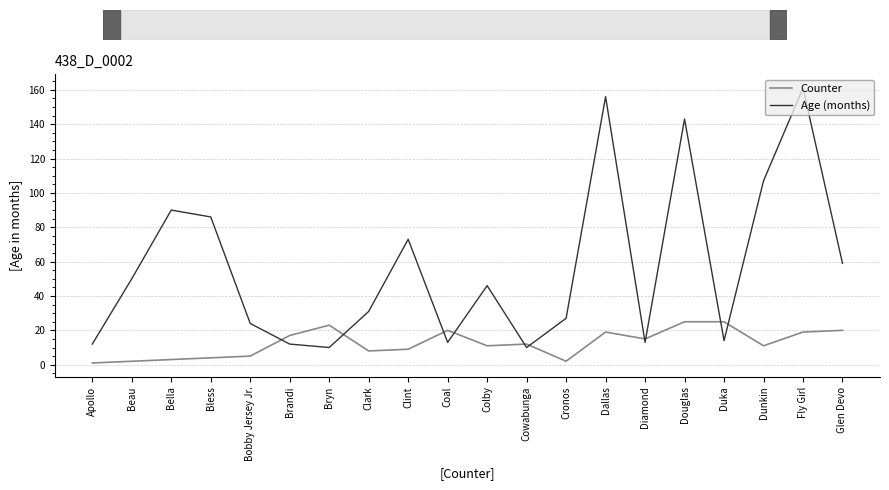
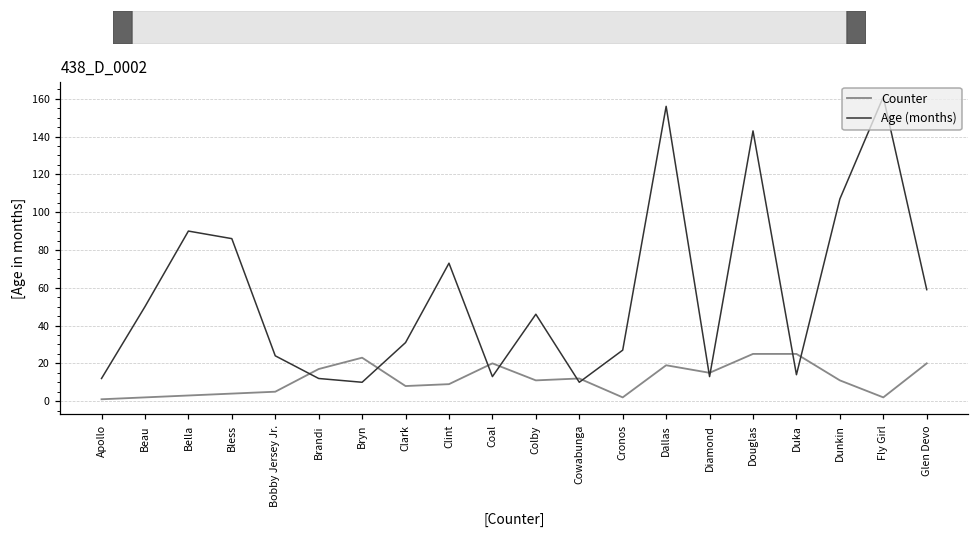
Counter, Fly Girl: 19 -> 2
